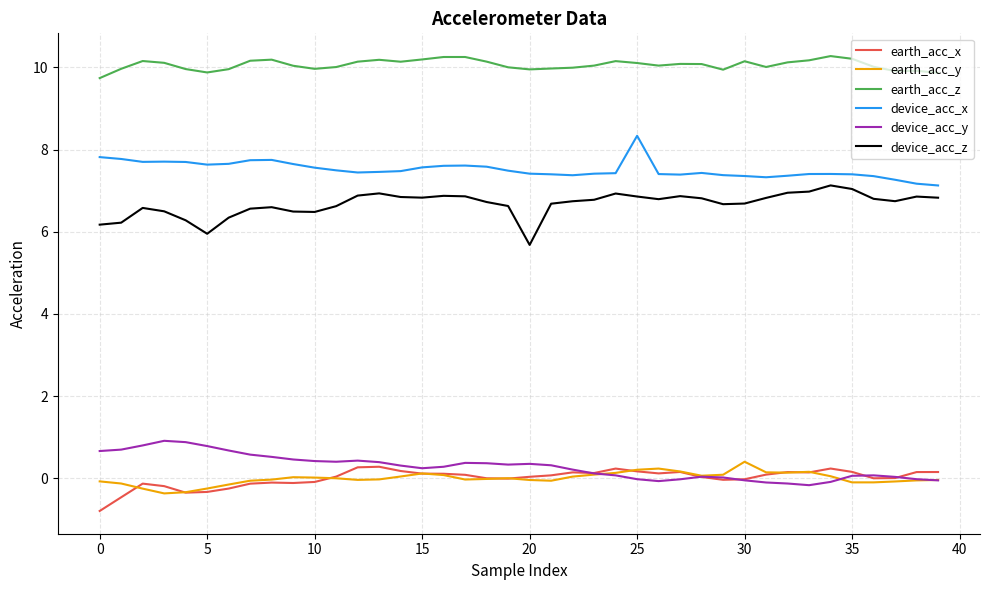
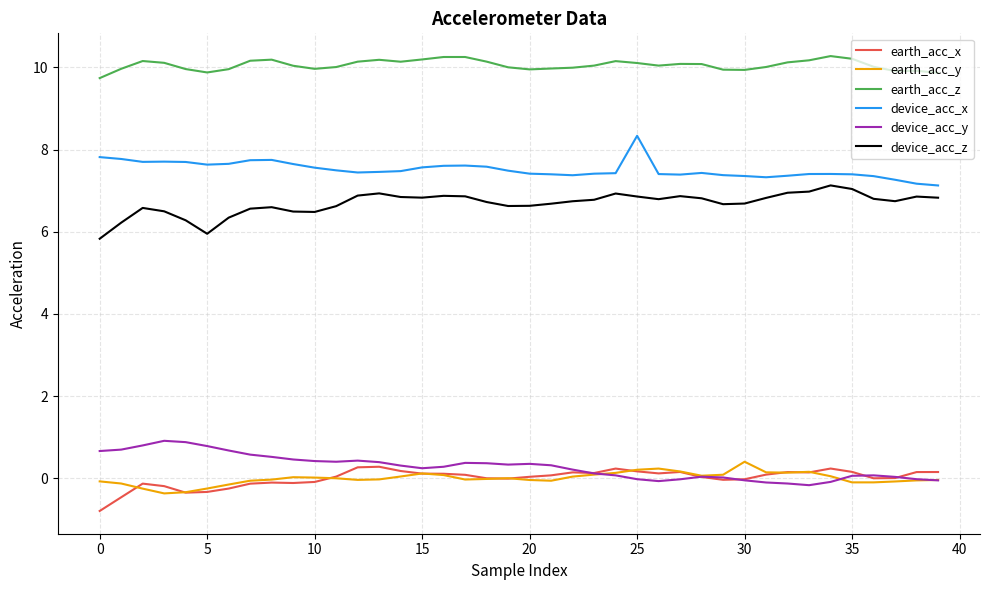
device_acc_z, 0: 6.2 -> 5.8
device_acc_z, 20: 5.7 -> 6.6
earth_acc_z, 30: 10.1 -> 9.9
